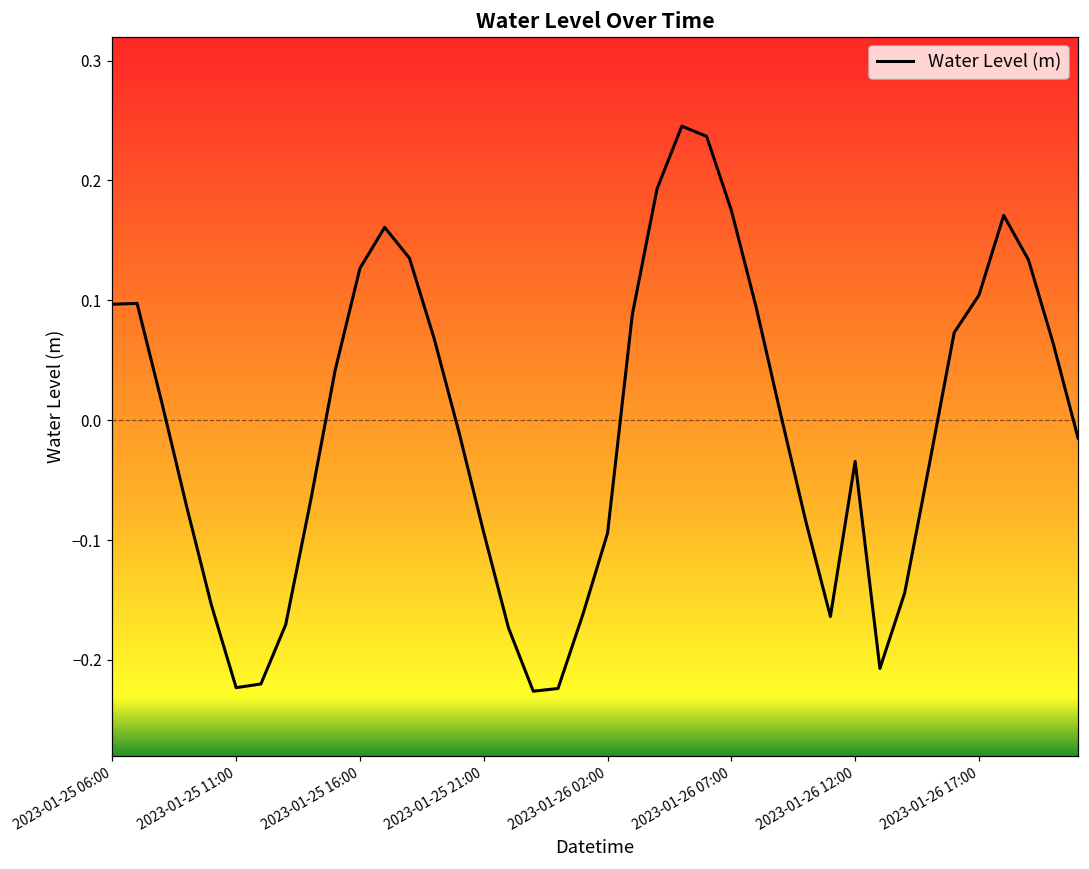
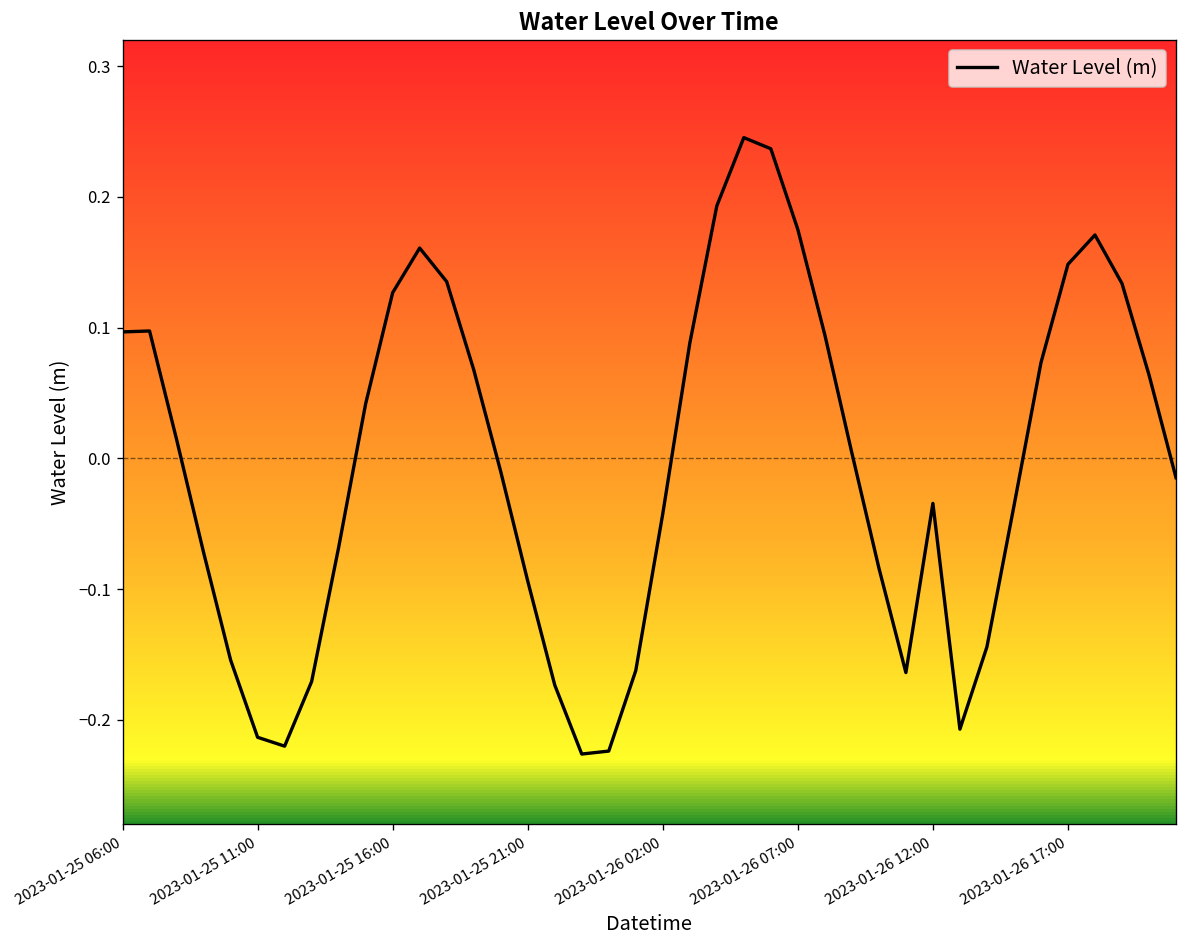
2023-01-25 11:00: -0.223 -> -0.213
2023-01-26 02:00: -0.094 -> -0.042
2023-01-26 17:00: 0.104 -> 0.148
